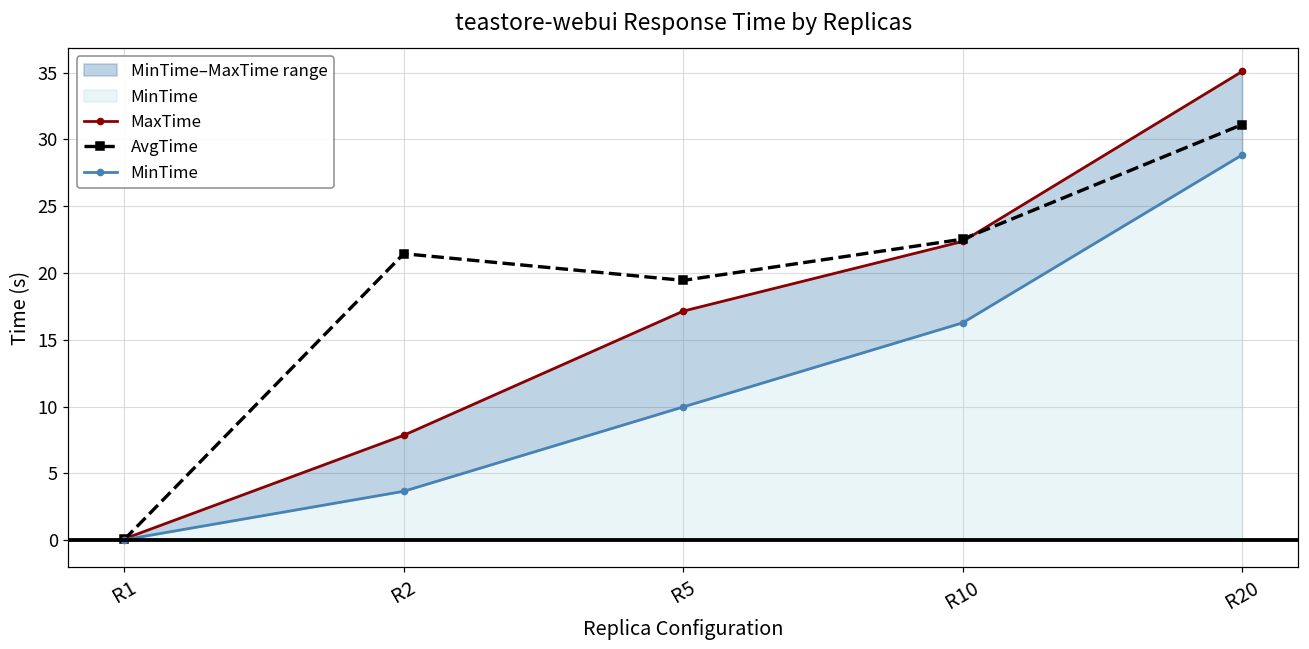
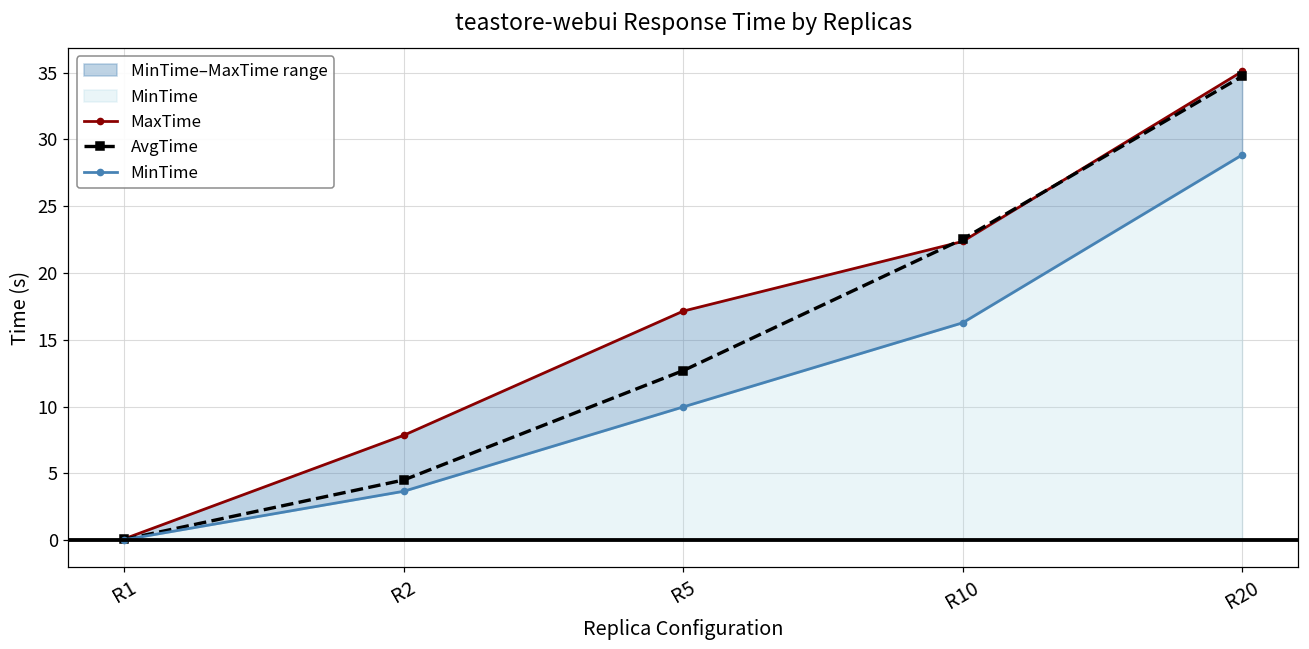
AvgTime, R2: 21.4 -> 4.5
AvgTime, R5: 19.4 -> 12.7
AvgTime, R20: 31.1 -> 34.7
